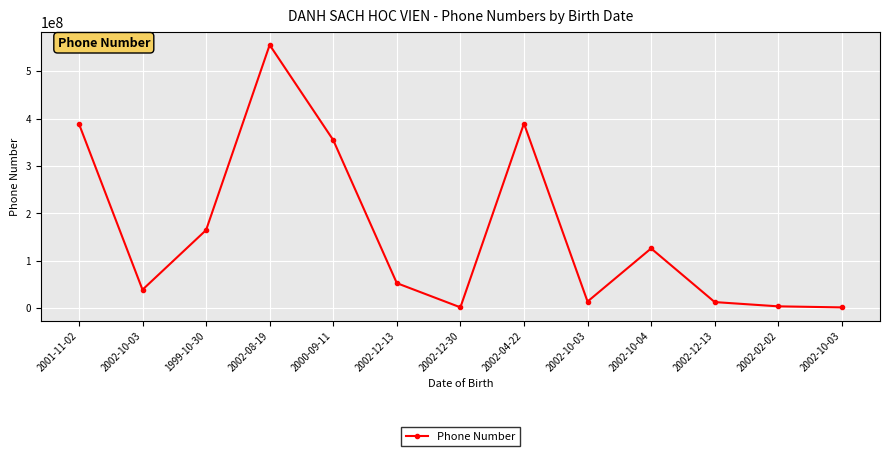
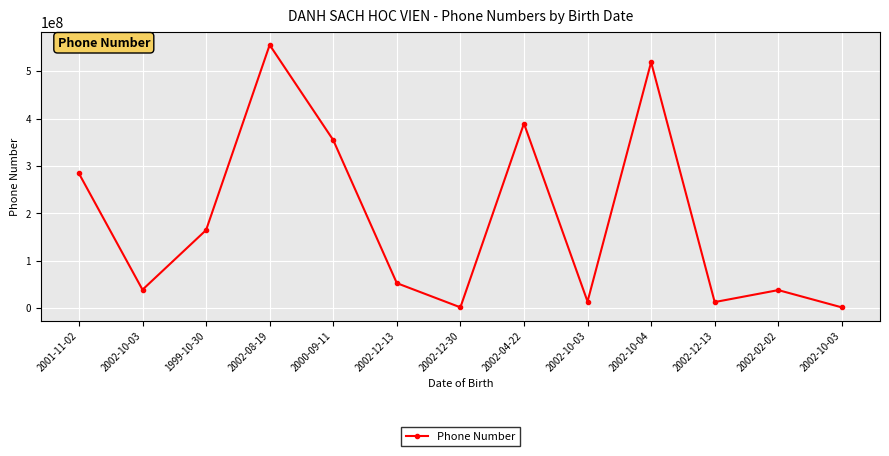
2001-11-02: 390000000 -> 280000000
2002-10-04: 130000000 -> 520000000
2002-02-02: 0 -> 40000000
